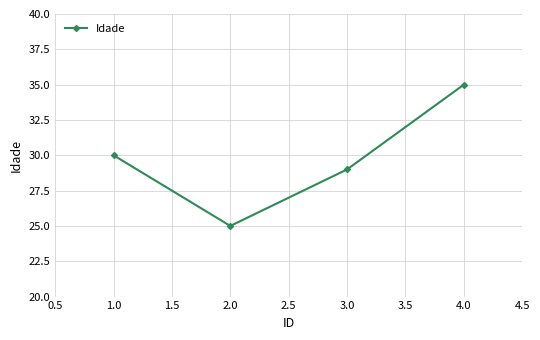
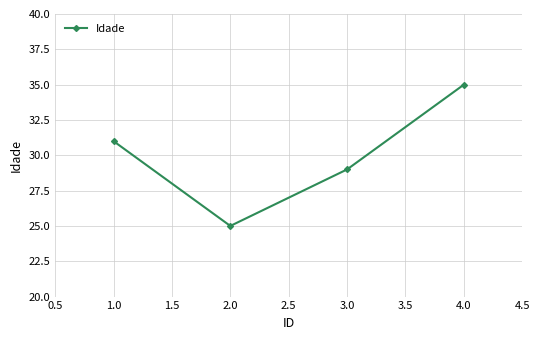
1.0: 30 -> 31
